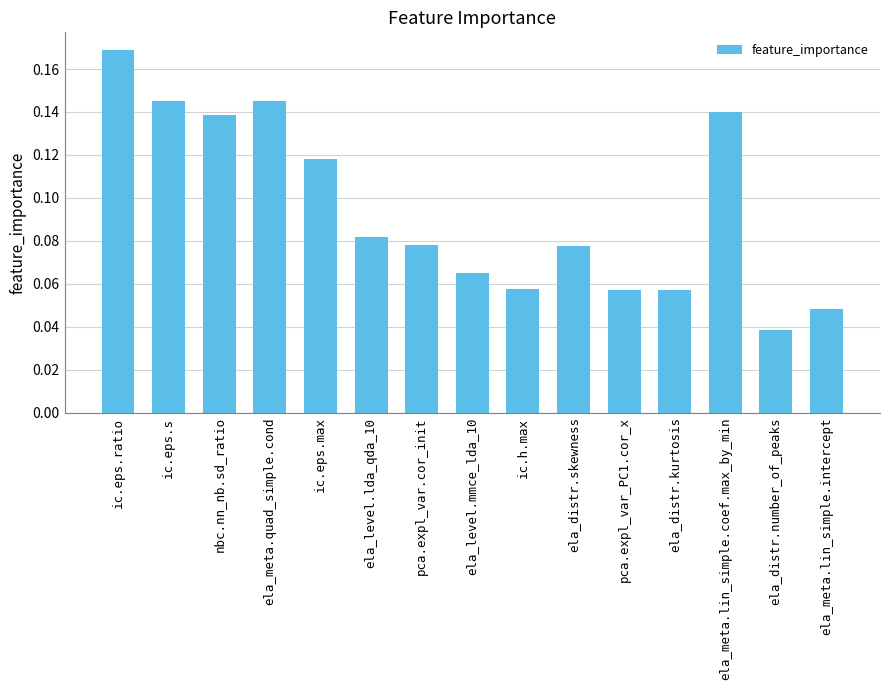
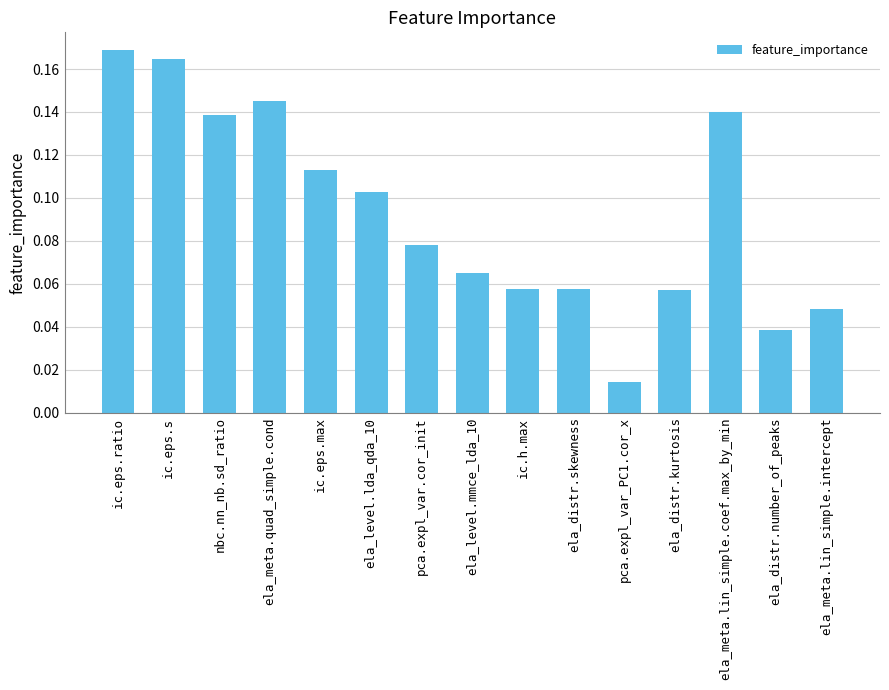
ic.eps.s: 0.145 -> 0.165
ic.eps.max: 0.118 -> 0.113
ela_level.lda_qda_10: 0.082 -> 0.103
ela_distr.skewness: 0.078 -> 0.058
pca.expl_var_PC1.cor_x: 0.057 -> 0.014
